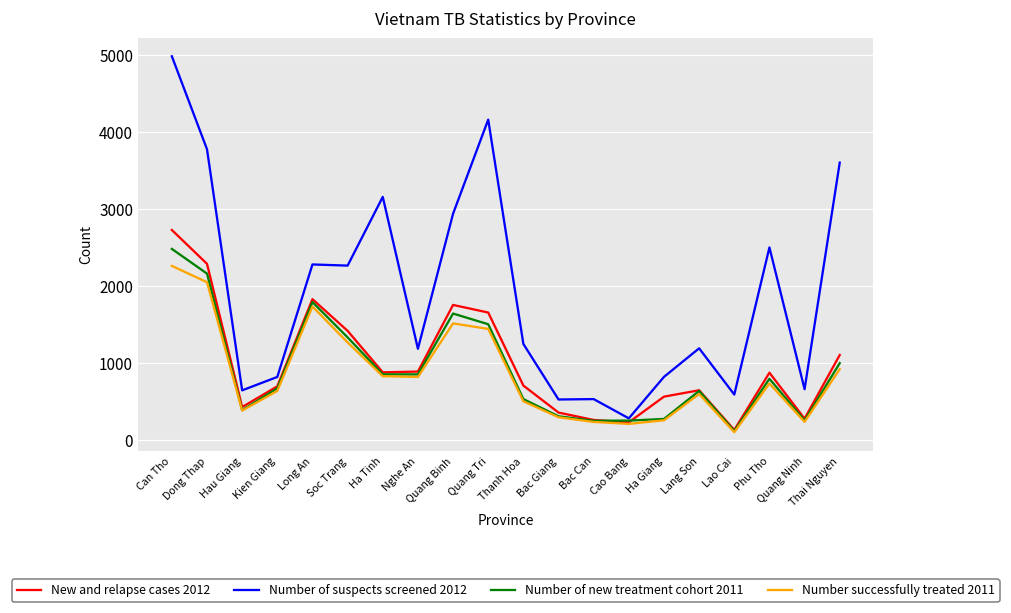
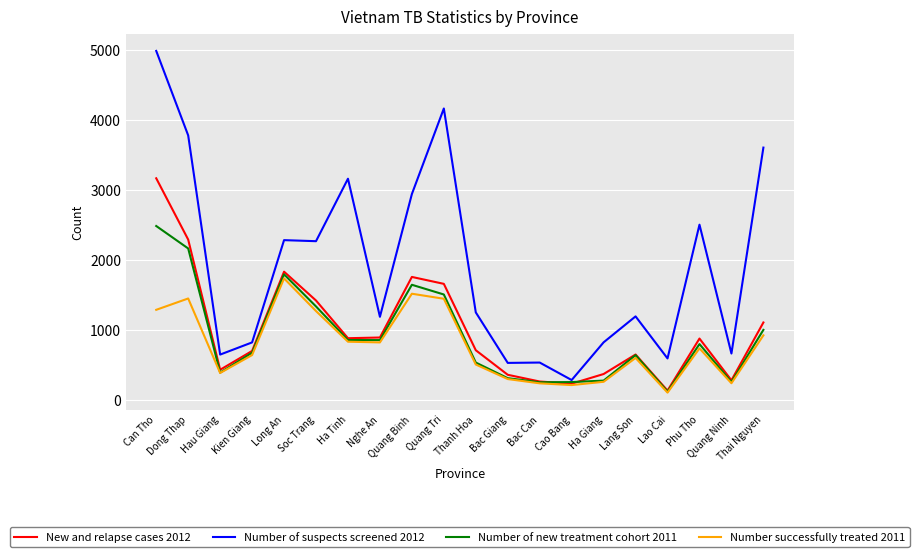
New and relapse cases 2012, Can Tho: 2700 -> 3200
Number successfully treated 2011, Can Tho: 2300 -> 1300
Number successfully treated 2011, Dong Thap: 2100 -> 1500
New and relapse cases 2012, Ha Giang: 600 -> 400
